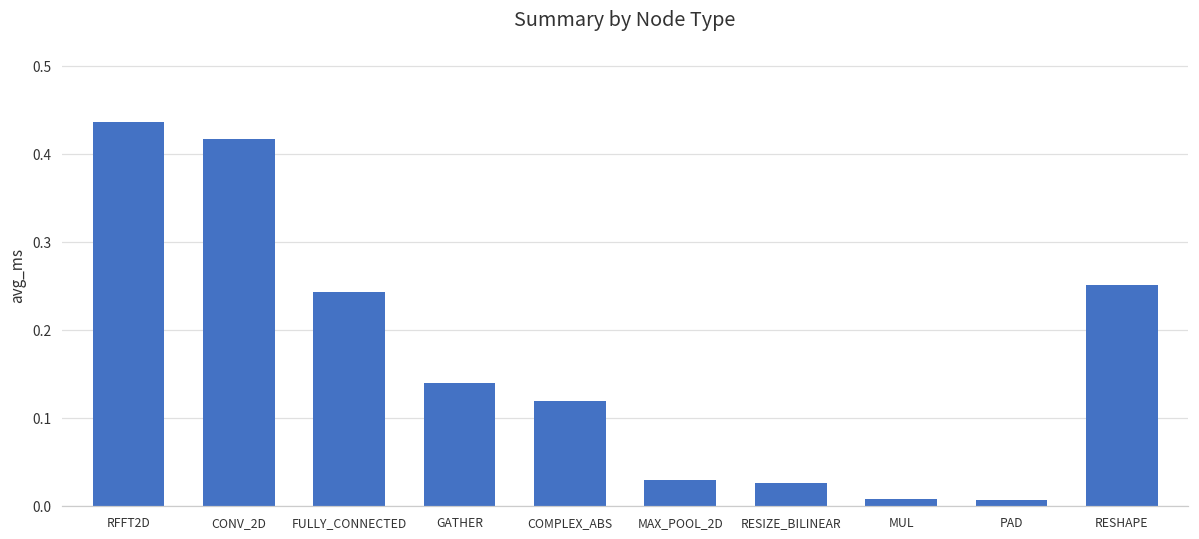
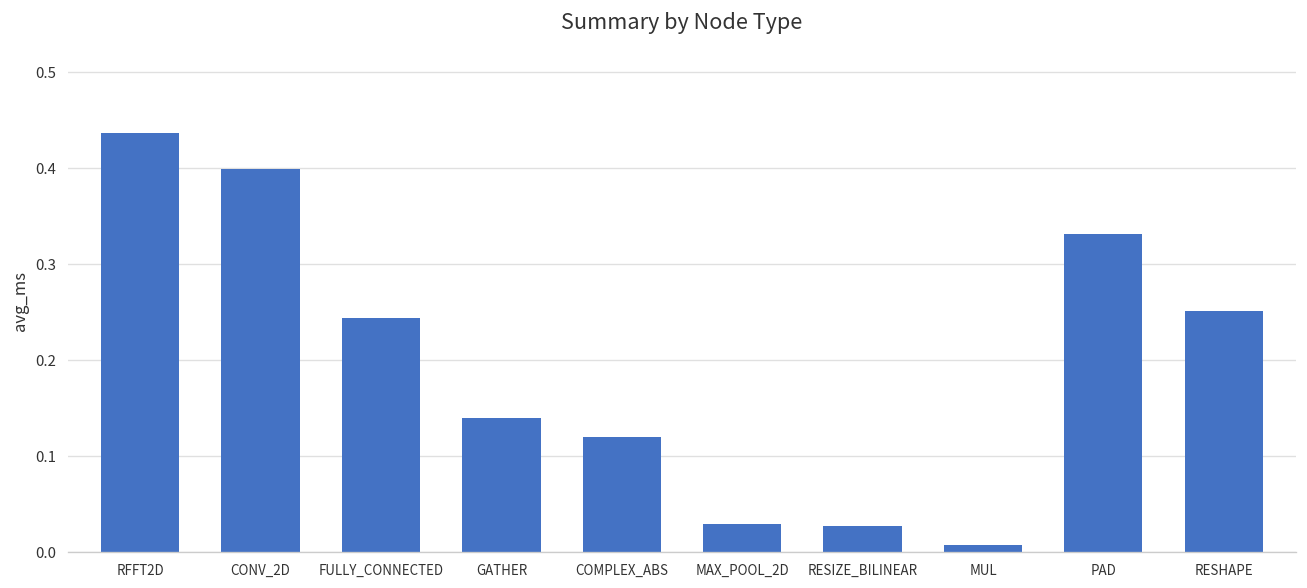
CONV_2D: 0.42 -> 0.40
PAD: 0.01 -> 0.33
